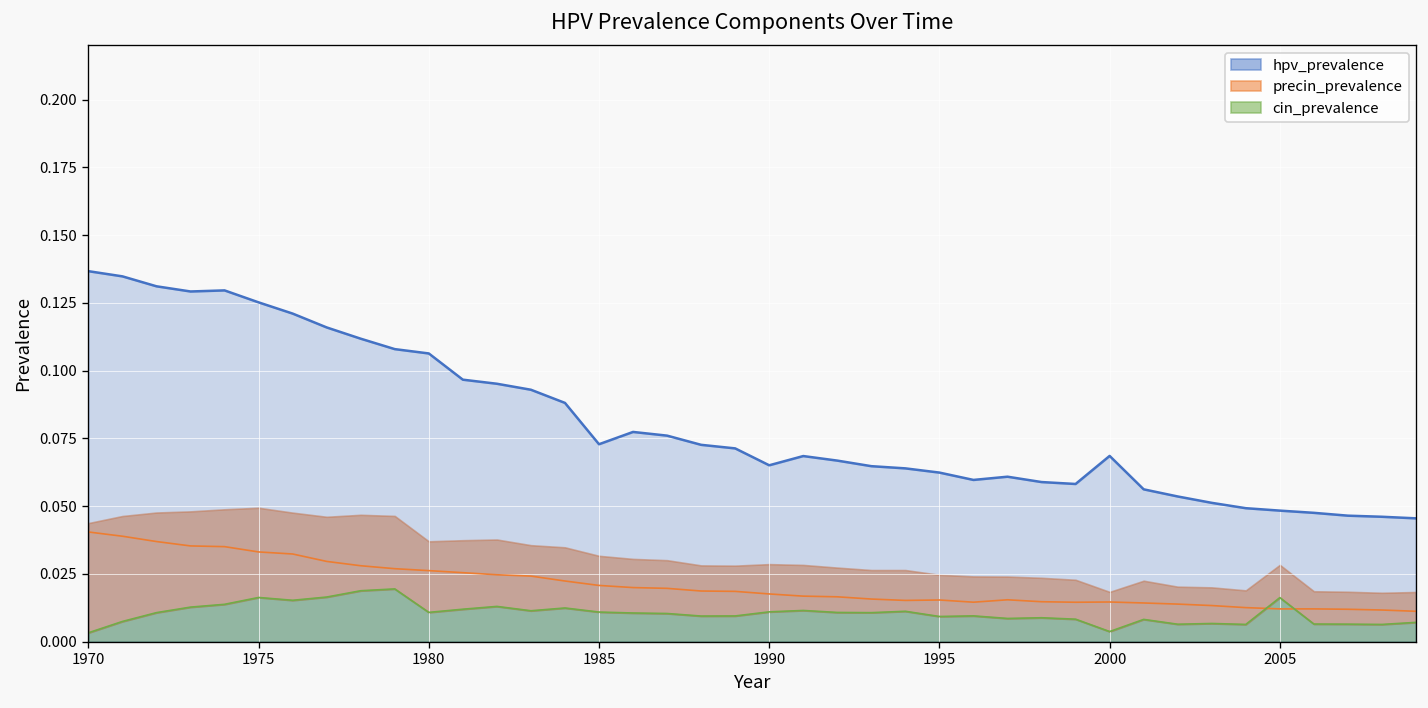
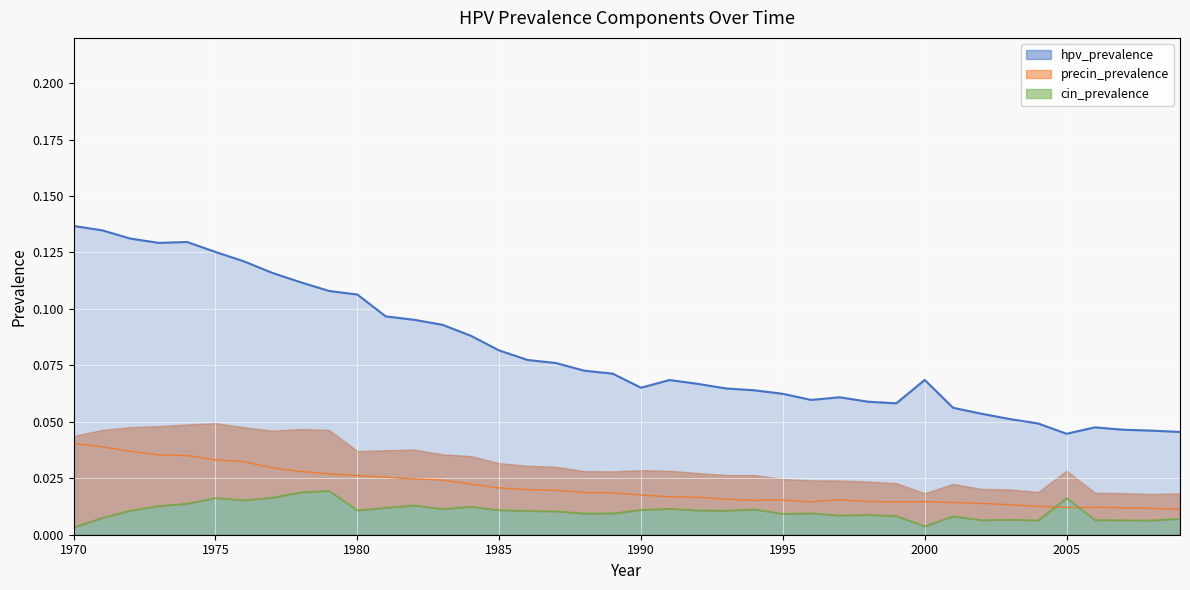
hpv_prevalence, 1985: 0.073 -> 0.082
hpv_prevalence, 2005: 0.048 -> 0.045
